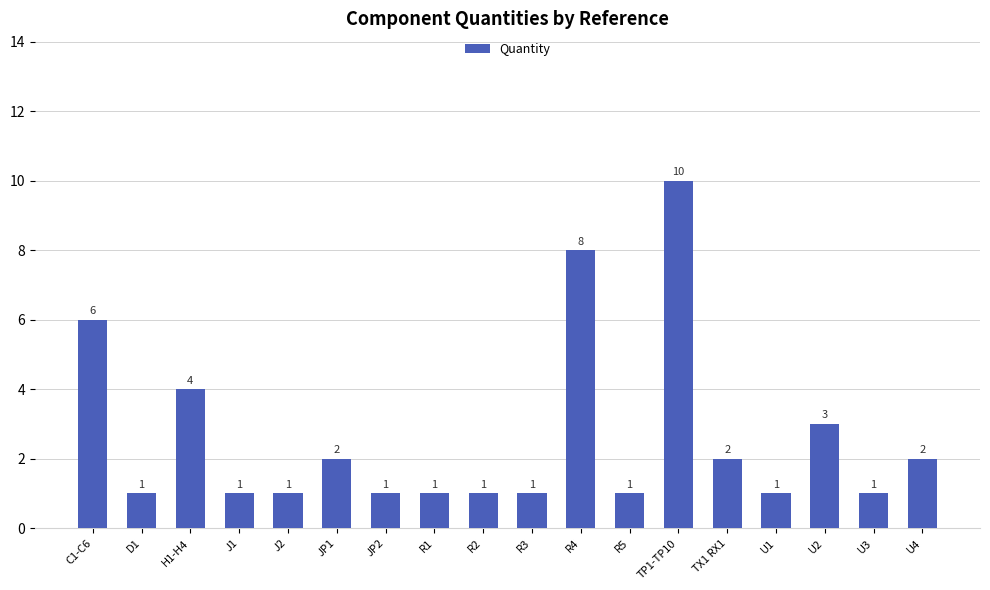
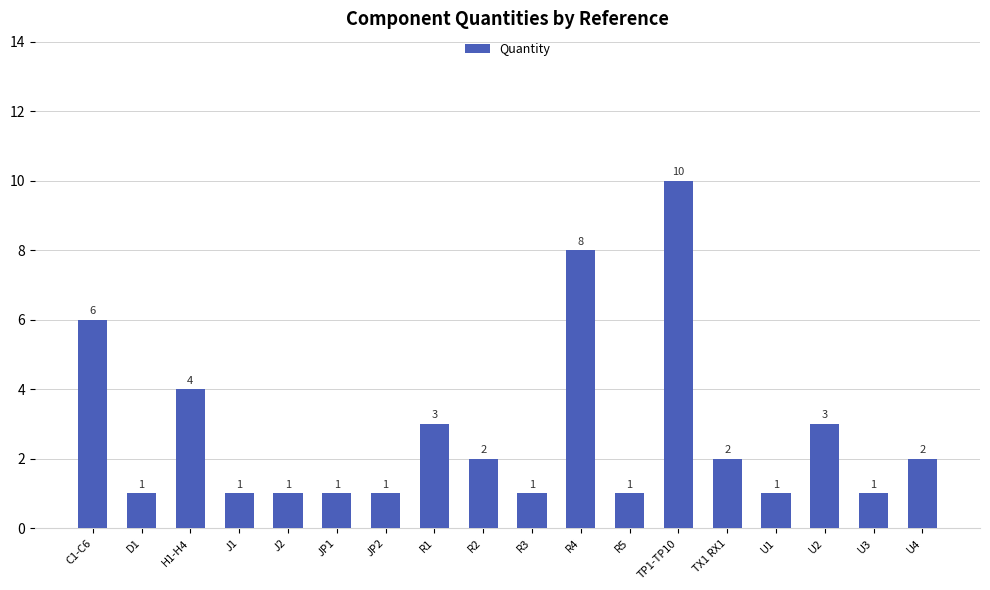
JP1: 2 -> 1
R1: 1 -> 3
R2: 1 -> 2
